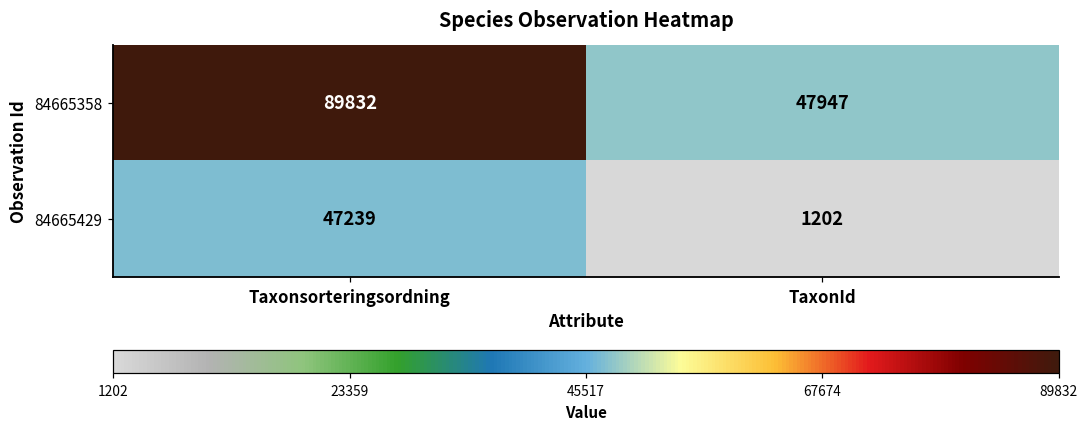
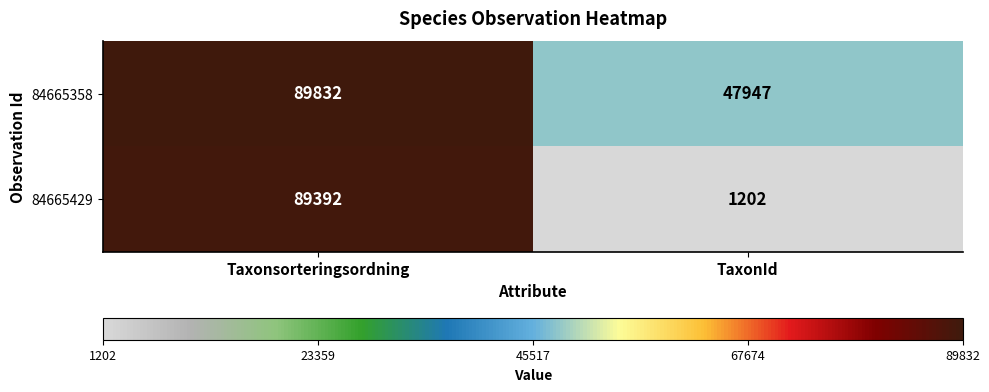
84665429, Taxonsorteringsordning: 47239 -> 89392
